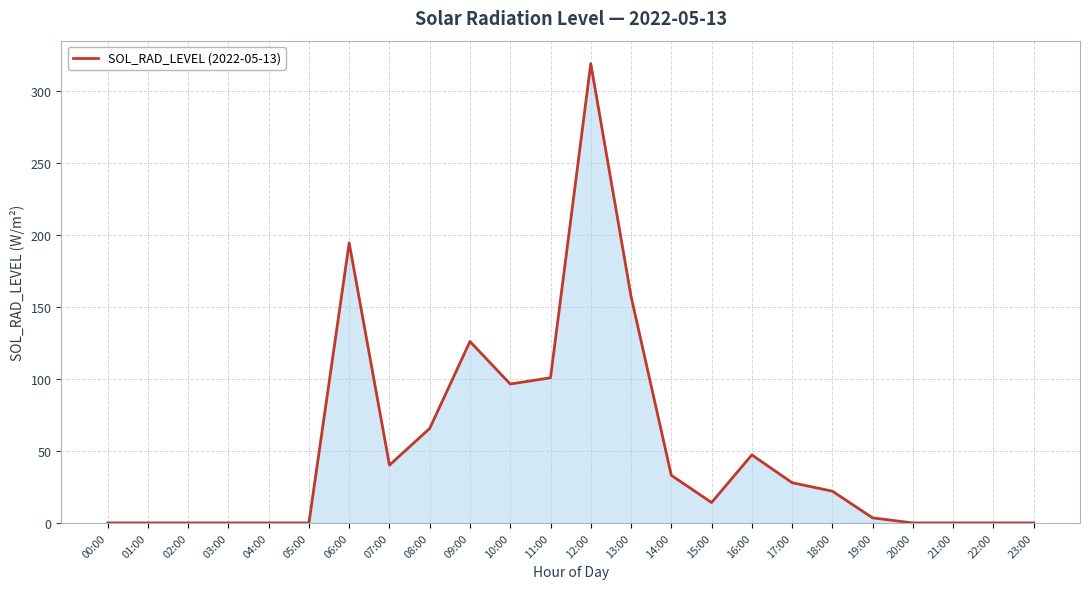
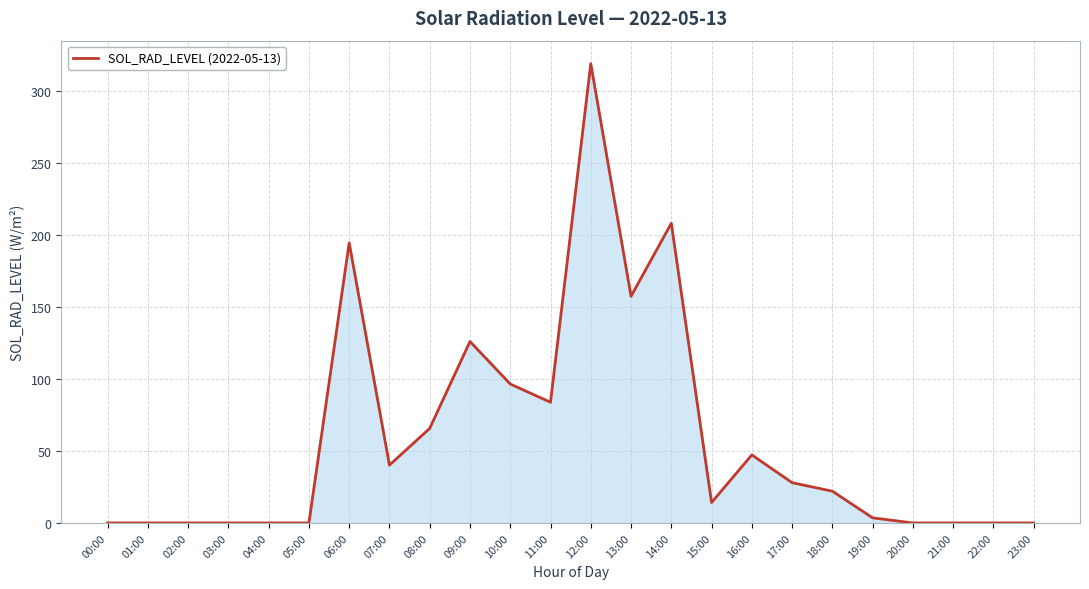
11:00: 101 -> 84
14:00: 33 -> 208
